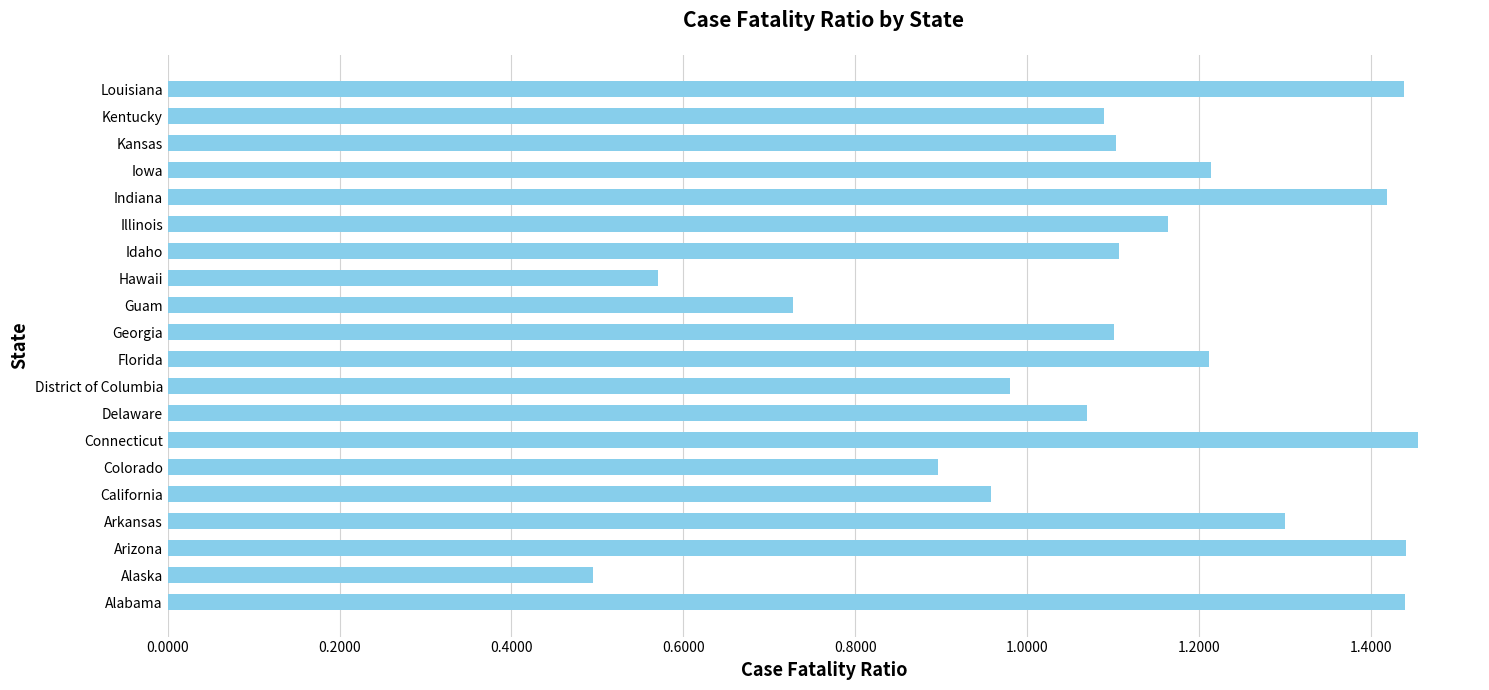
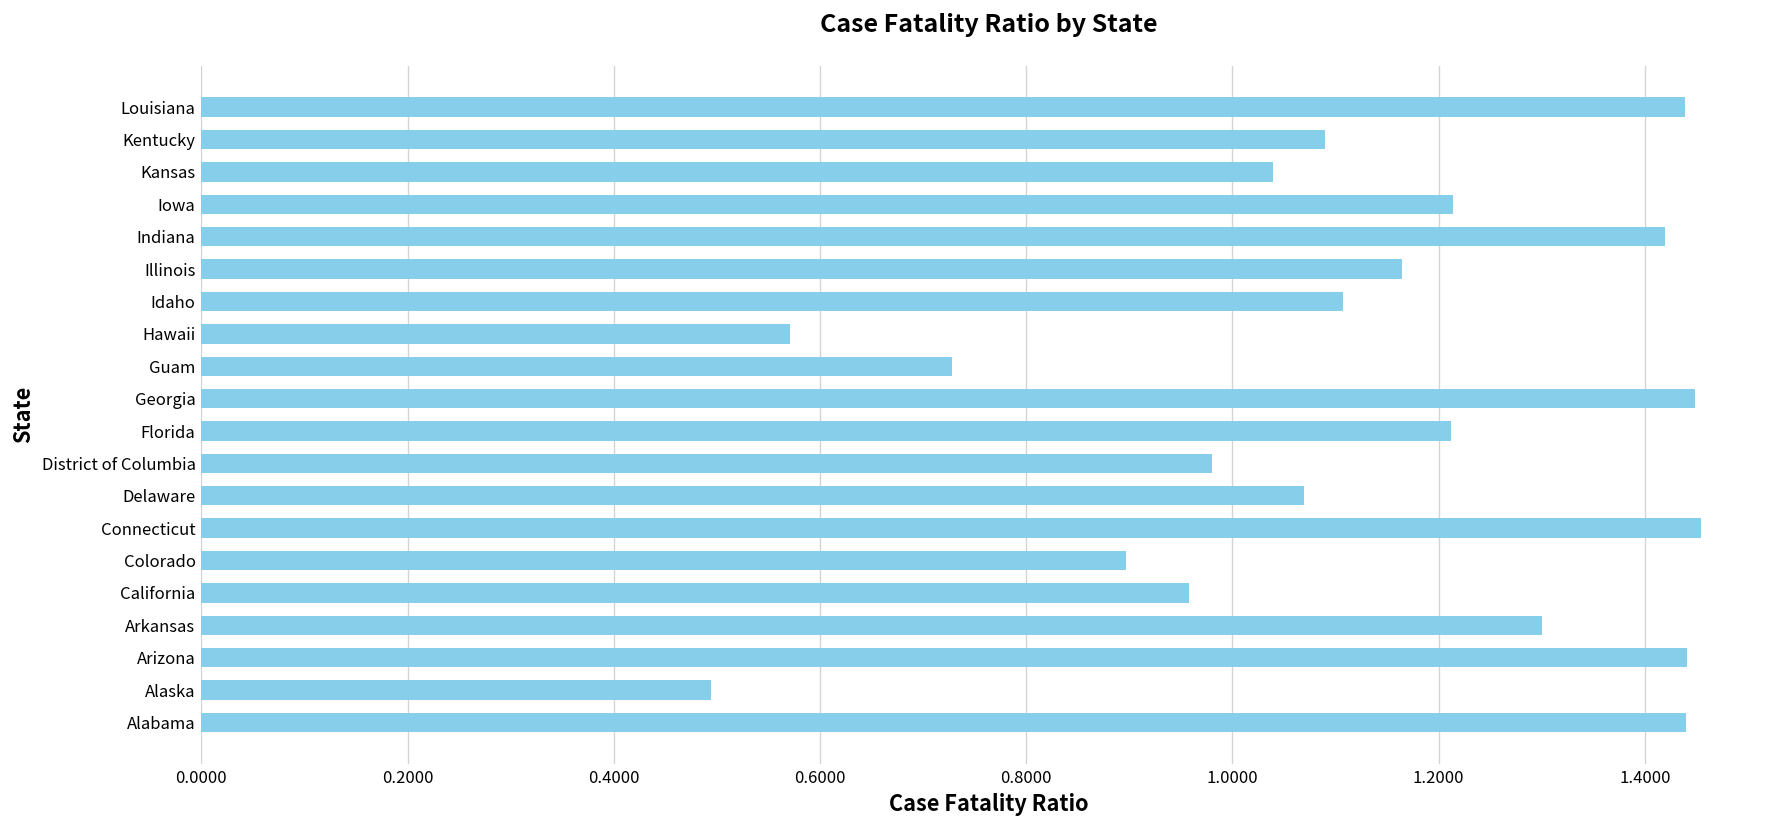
Kansas: 1.10 -> 1.04
Georgia: 1.10 -> 1.45
